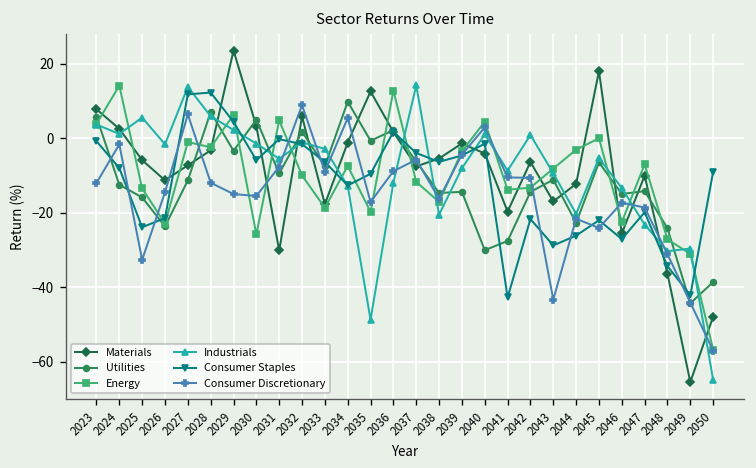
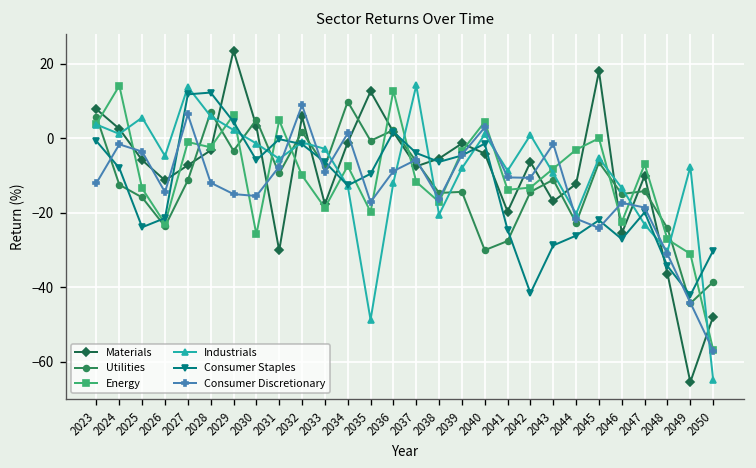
Consumer Discretionary, 2025: -33 -> -4
Industrials, 2026: -2 -> -5
Consumer Discretionary, 2034: 5 -> 1
Consumer Staples, 2041: -43 -> -25
Consumer Staples, 2042: -22 -> -42
Consumer Discretionary, 2043: -43 -> -1
Industrials, 2049: -30 -> -8
Consumer Staples, 2050: -9 -> -30
